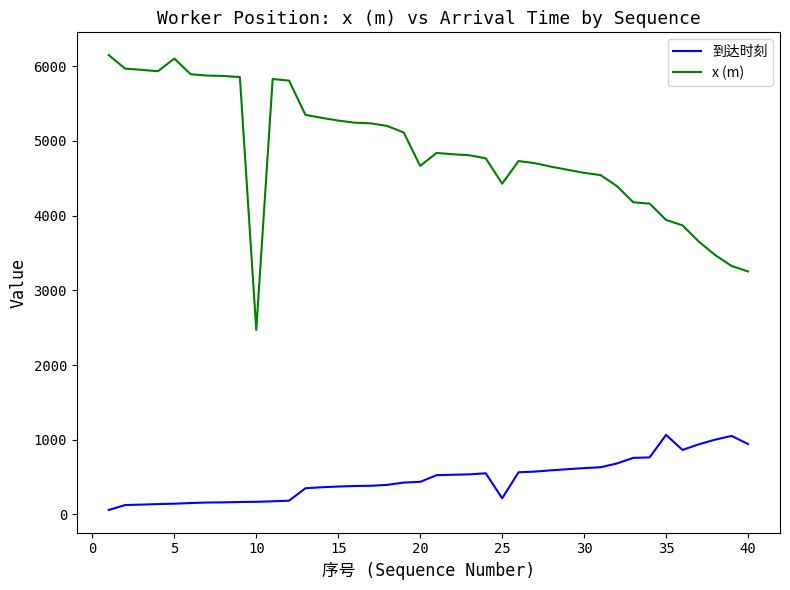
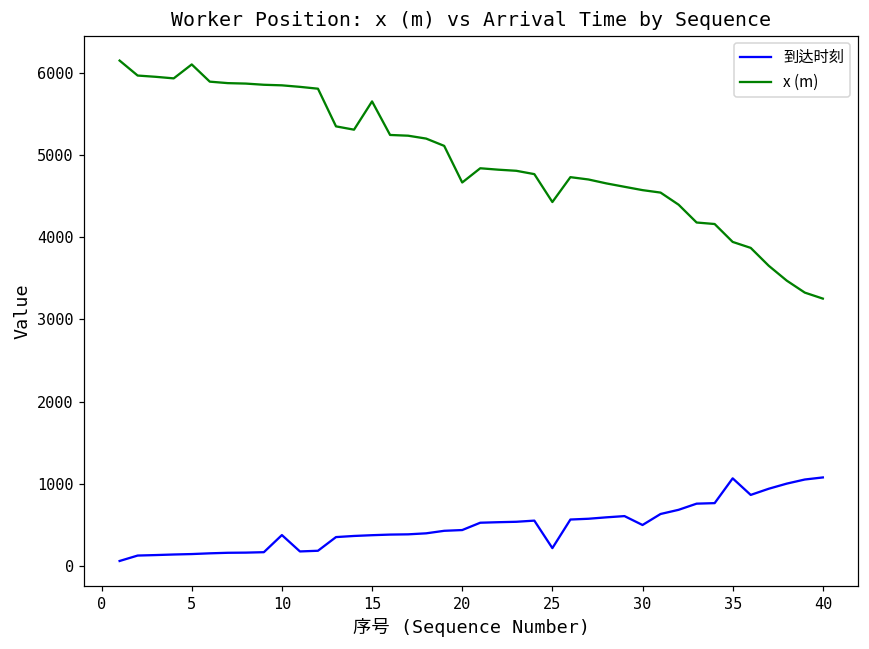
到达时刻, 10: 200 -> 400
x (m), 10: 2500 -> 5800
x (m), 15: 5300 -> 5700
到达时刻, 30: 600 -> 500
到达时刻, 40: 900 -> 1100
